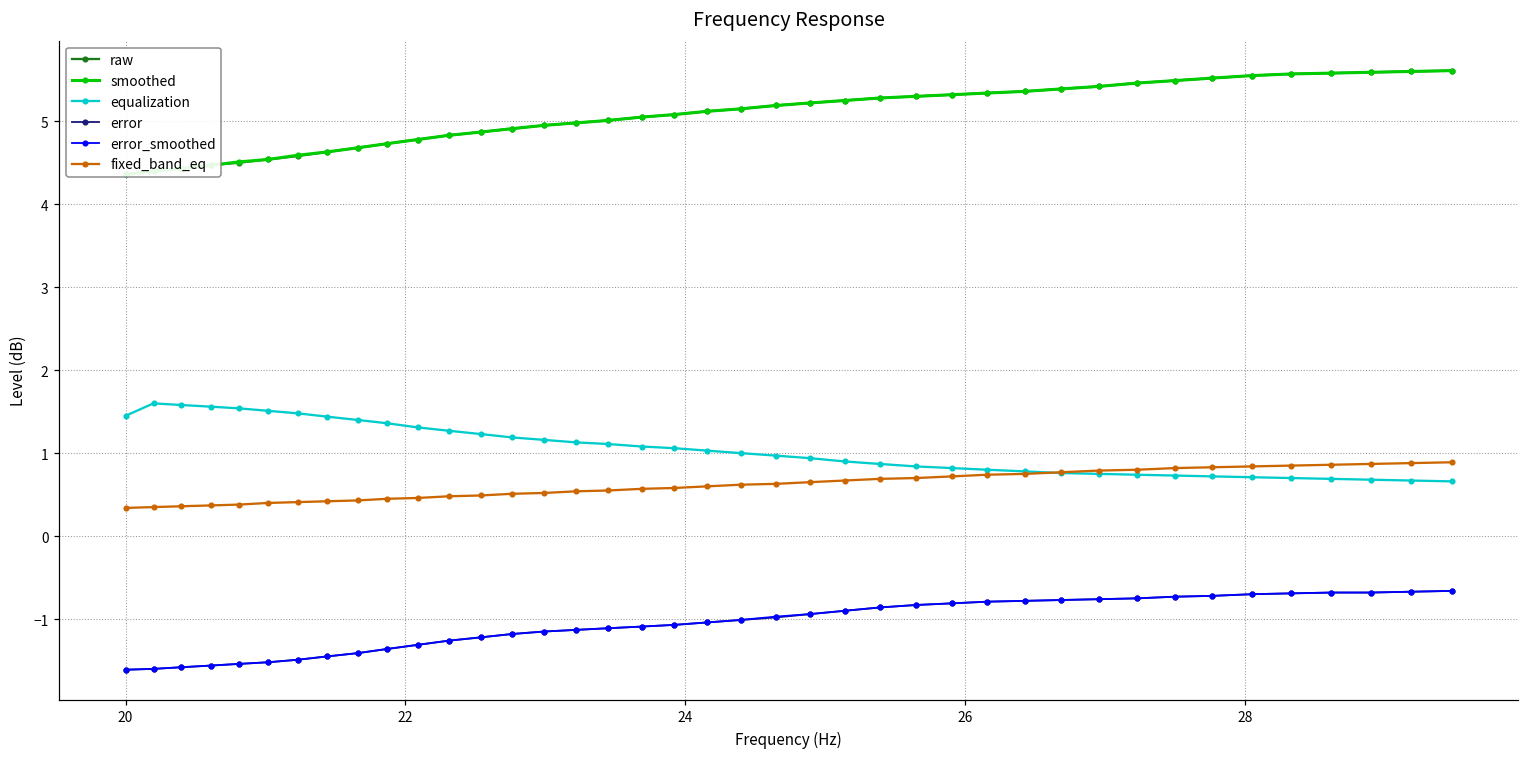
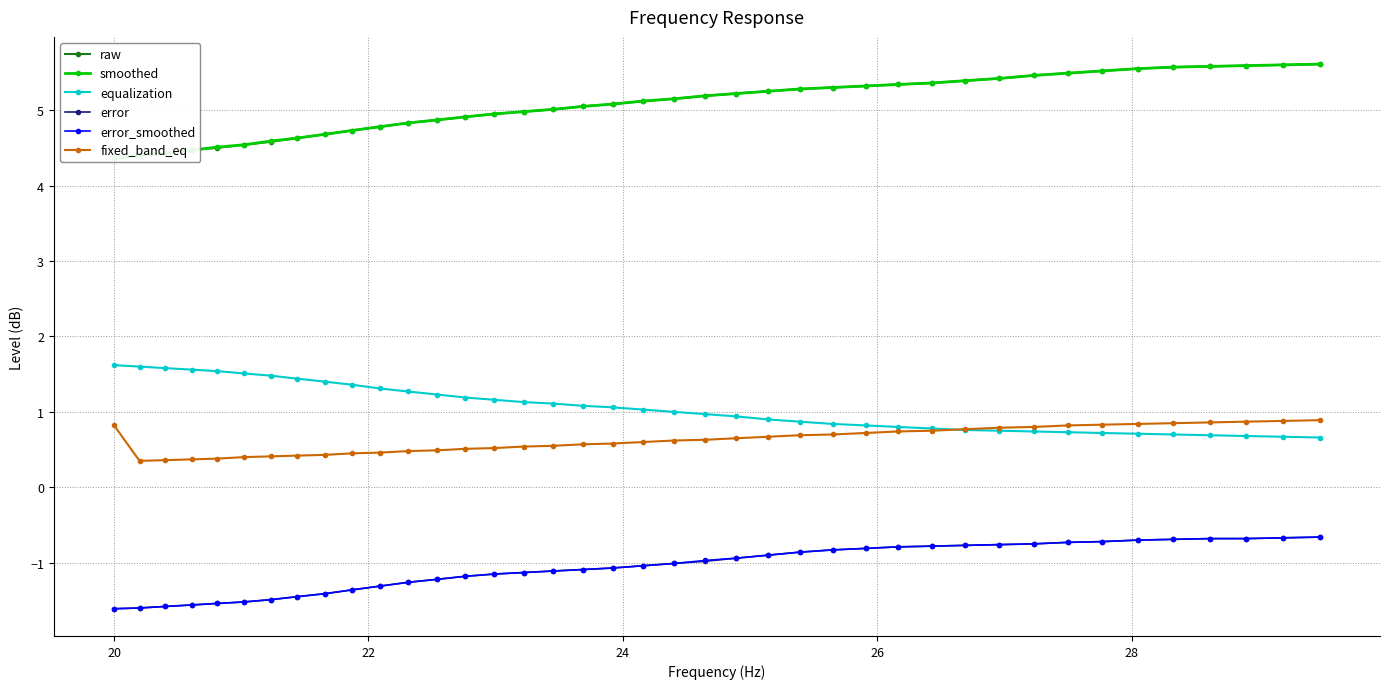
equalization, 20: 1.5 -> 1.6
fixed_band_eq, 20: 0.3 -> 0.8
